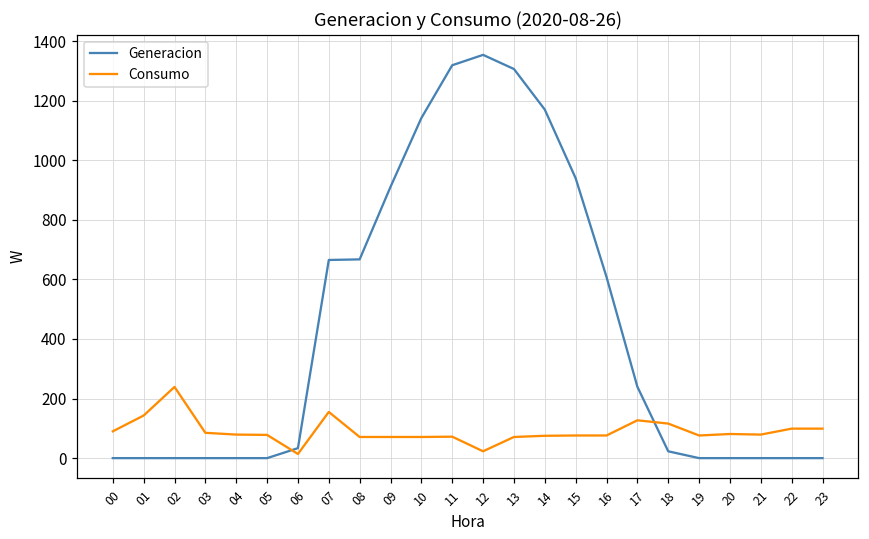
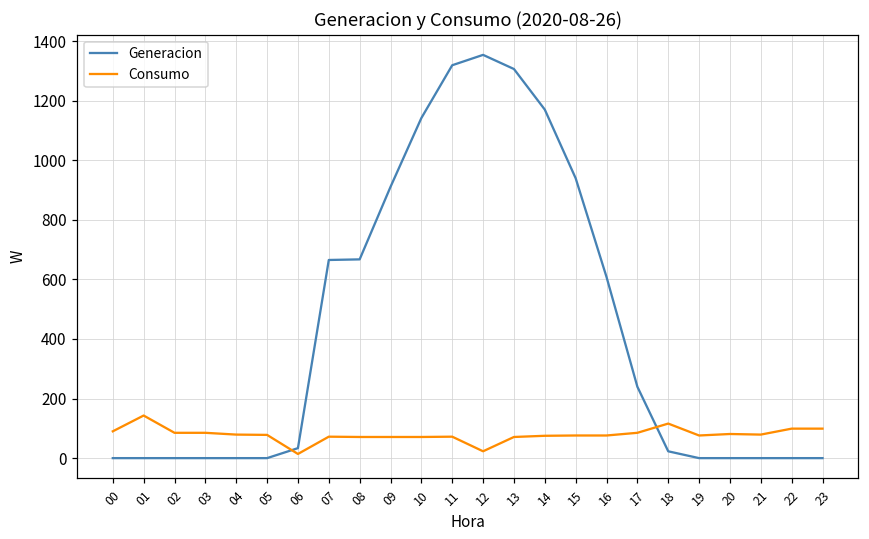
Consumo, 02: 240 -> 90
Consumo, 07: 160 -> 70
Consumo, 17: 130 -> 90
